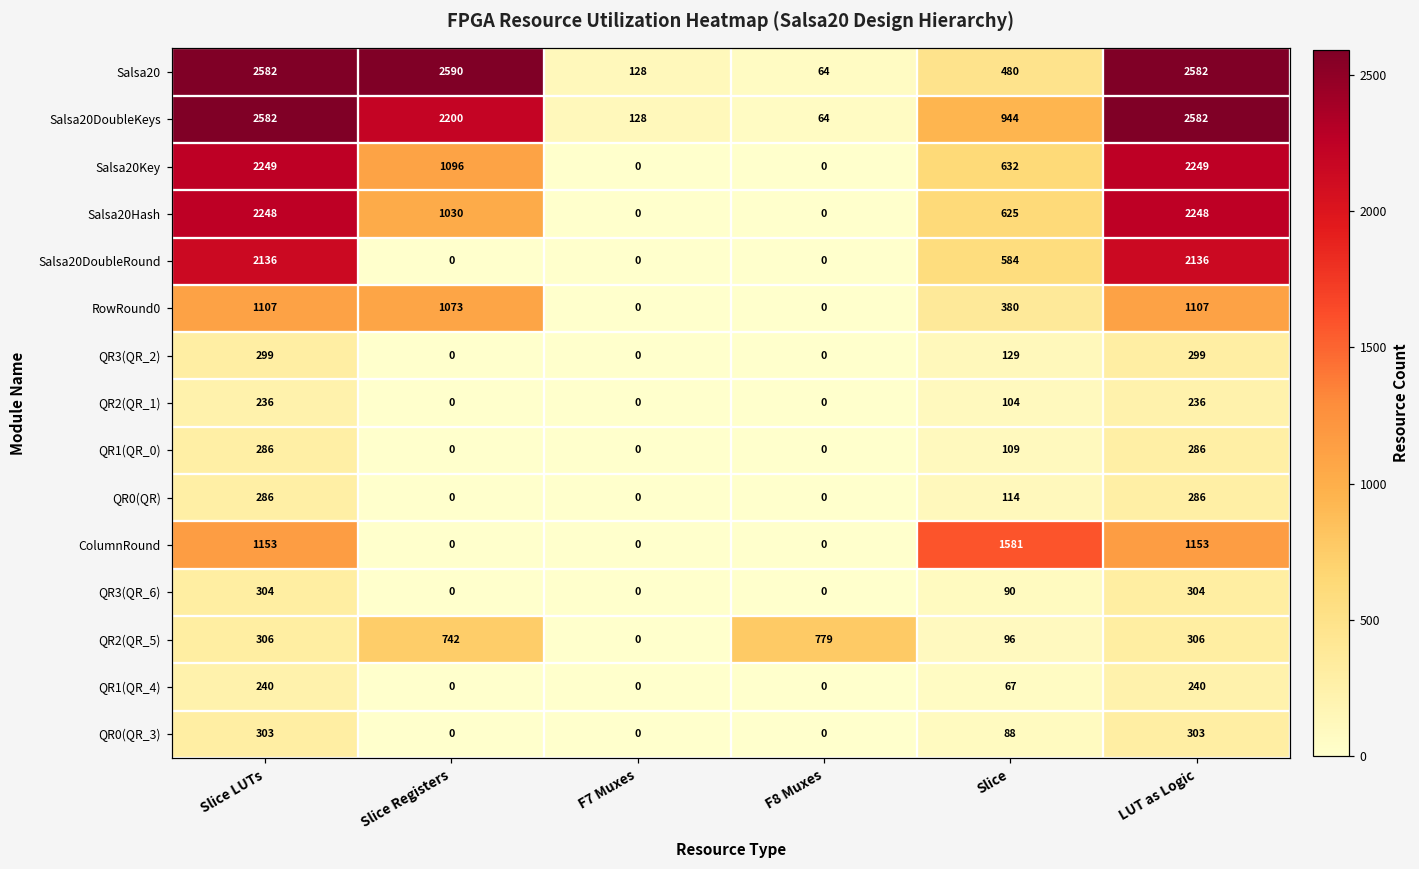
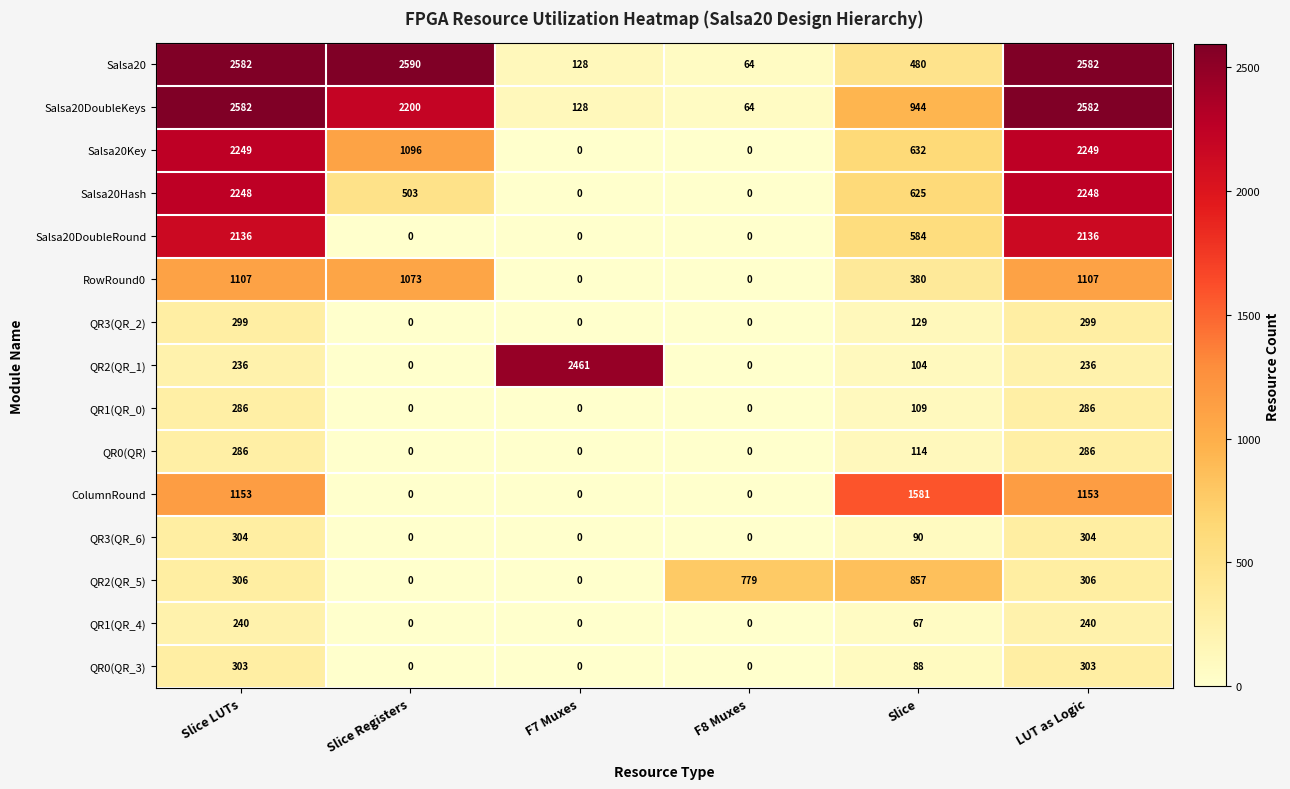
Salsa20Hash, Slice Registers: 1030 -> 503
QR2(QR_1), F7 Muxes: 0 -> 2461
QR2(QR_5), Slice Registers: 742 -> 0
QR2(QR_5), Slice: 96 -> 857
